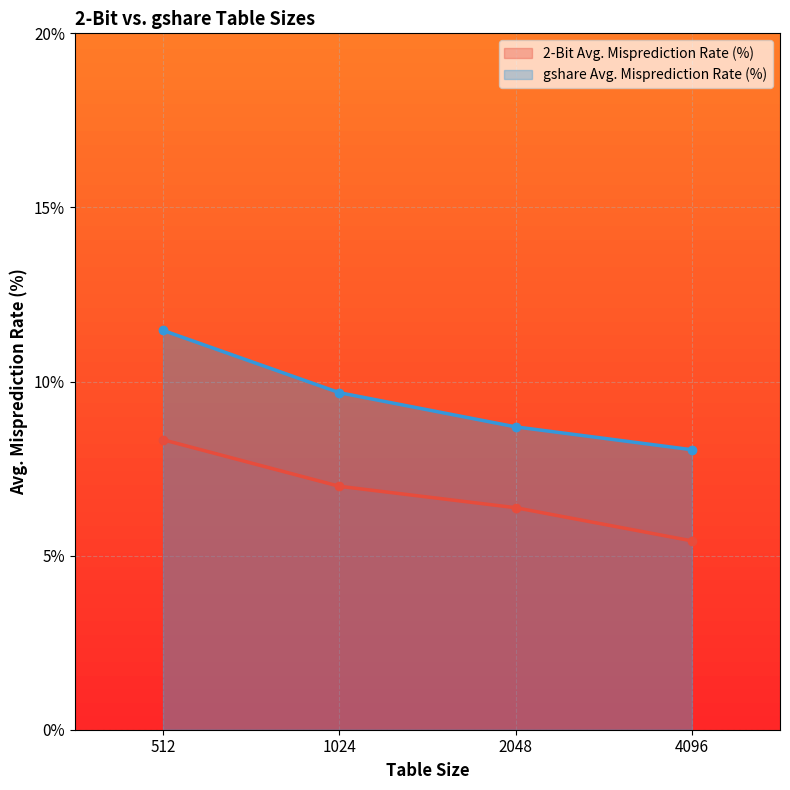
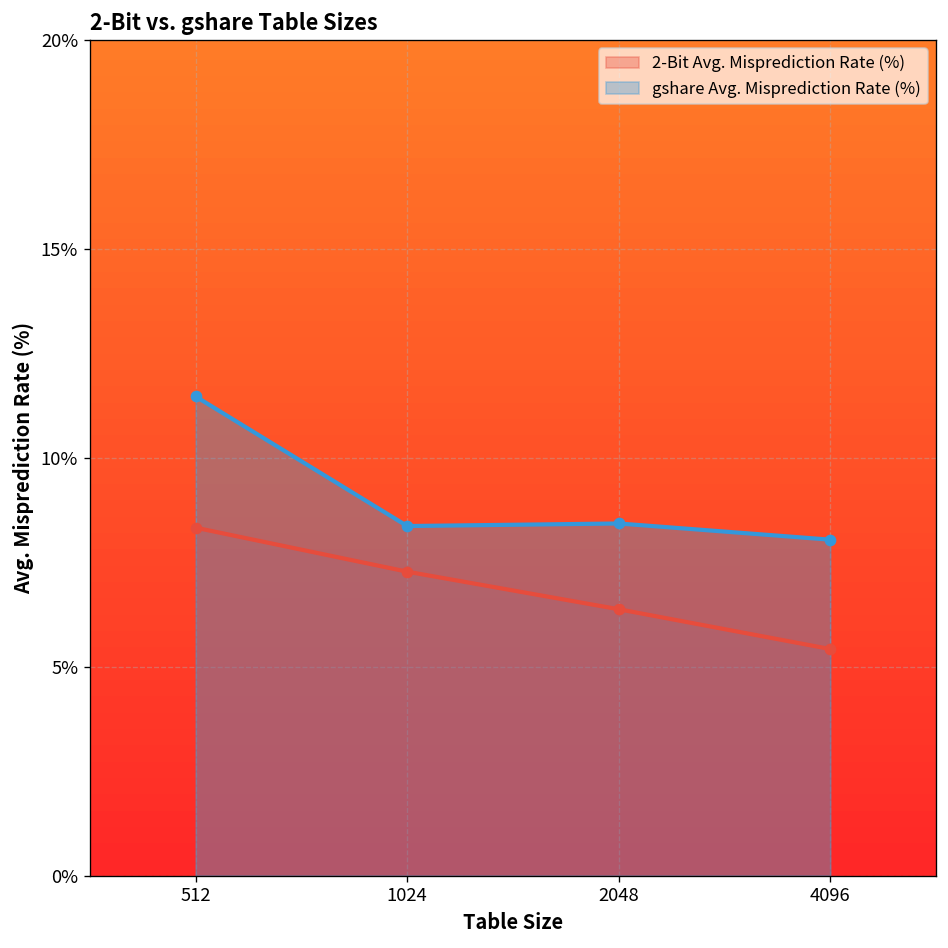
2-Bit Avg. Misprediction Rate (%), 1024: 7.0% -> 7.3%
gshare Avg. Misprediction Rate (%), 1024: 9.7% -> 8.4%
gshare Avg. Misprediction Rate (%), 2048: 8.7% -> 8.4%
